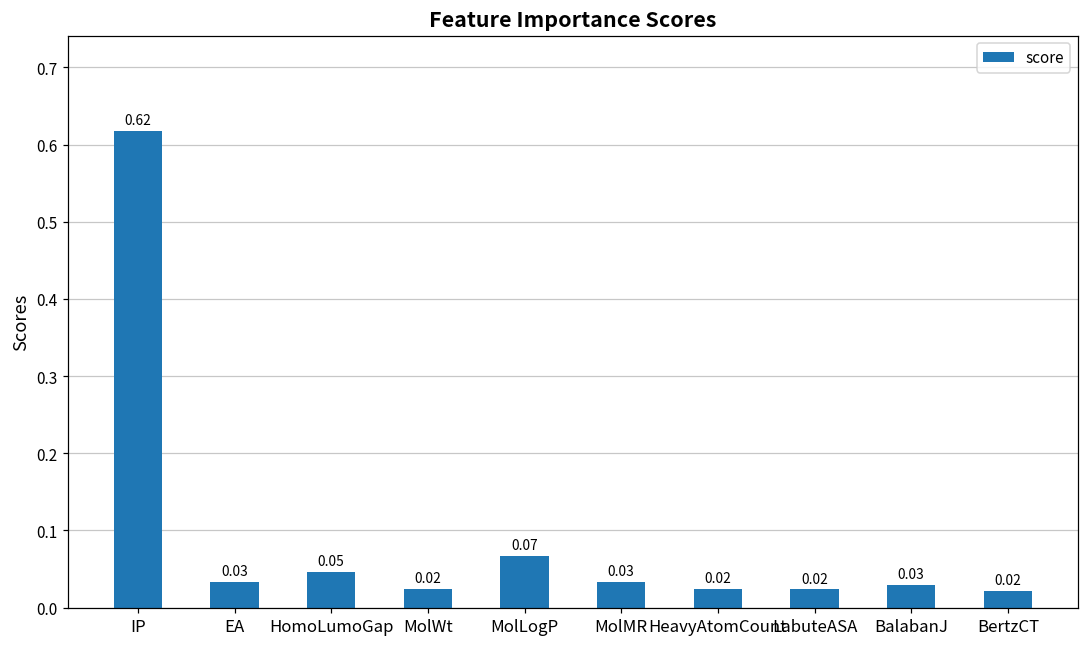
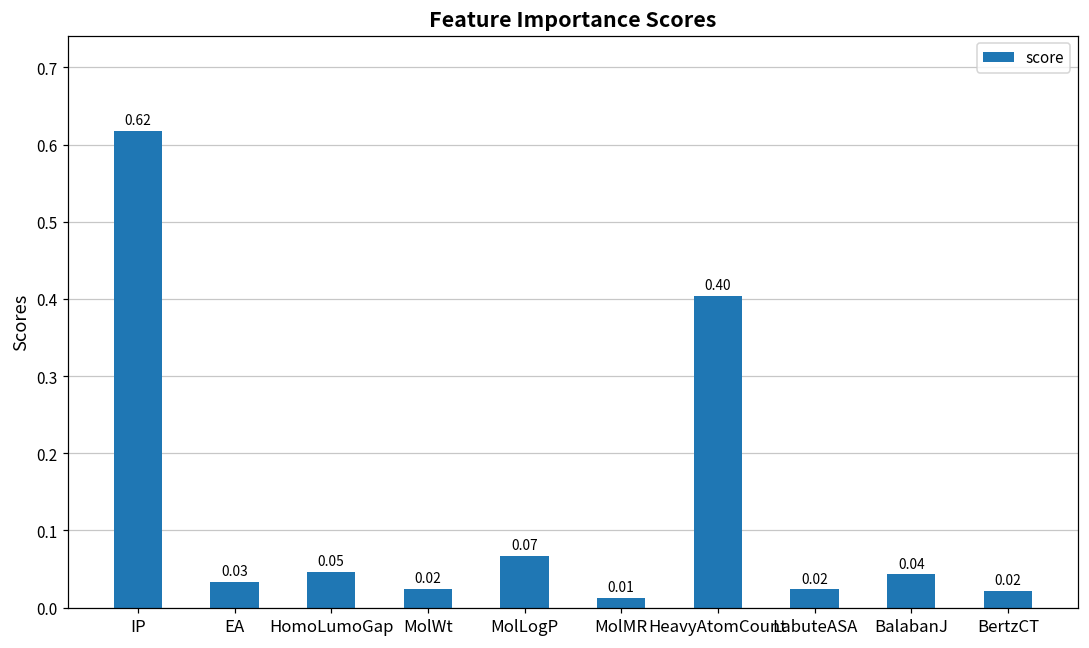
MolMR: 0.03 -> 0.01
HeavyAtomCount: 0.02 -> 0.40
BalabanJ: 0.03 -> 0.04
